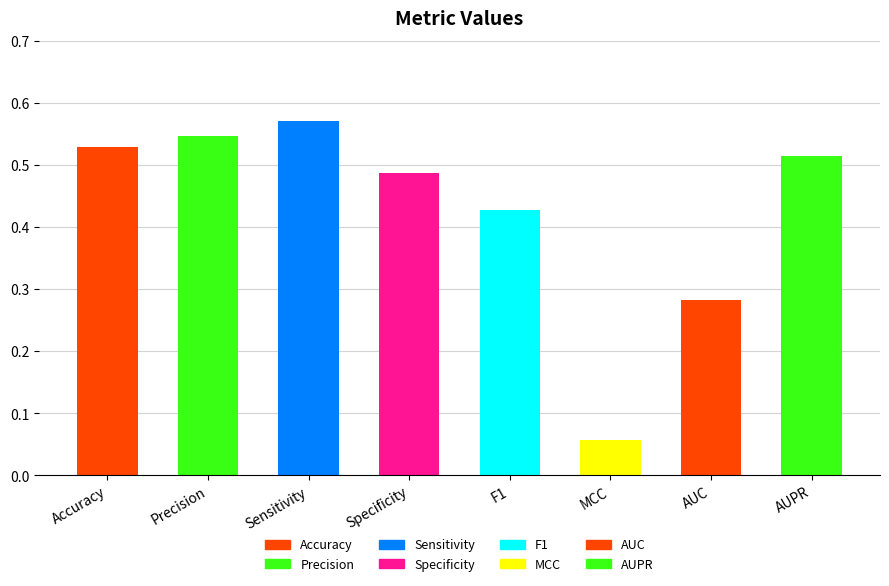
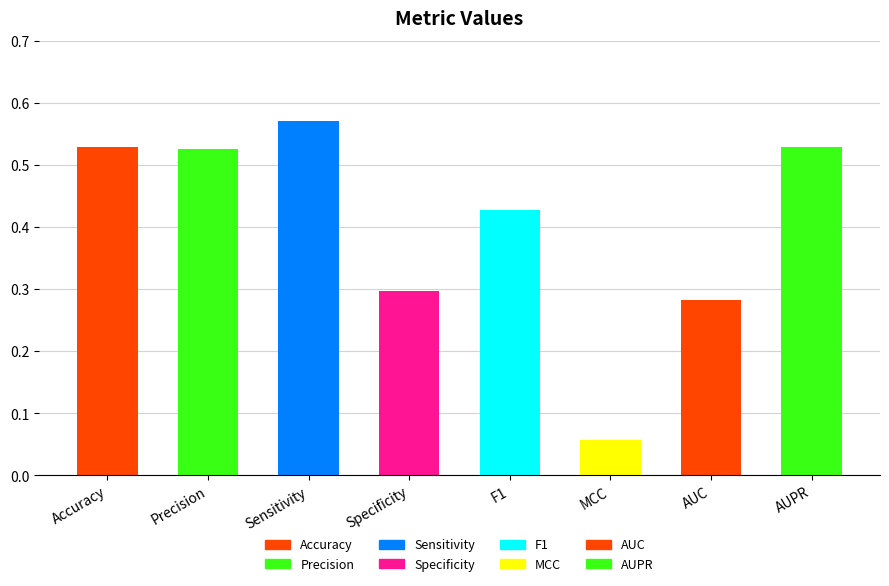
Precision: 0.55 -> 0.53
Specificity: 0.49 -> 0.30
AUPR: 0.52 -> 0.53
